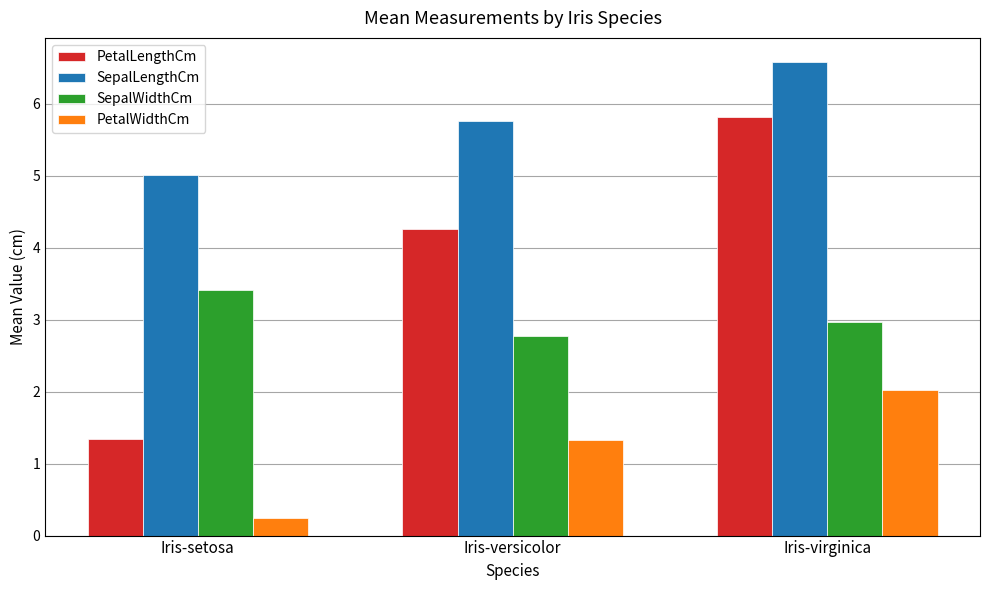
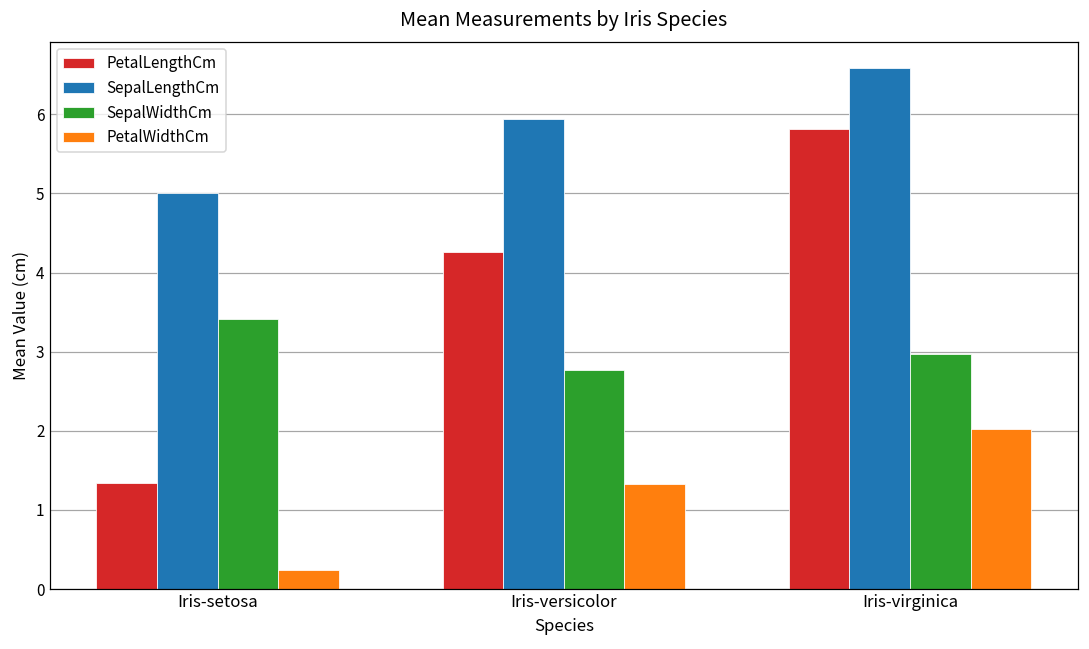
SepalLengthCm, Iris-versicolor: 5.8 -> 5.9
